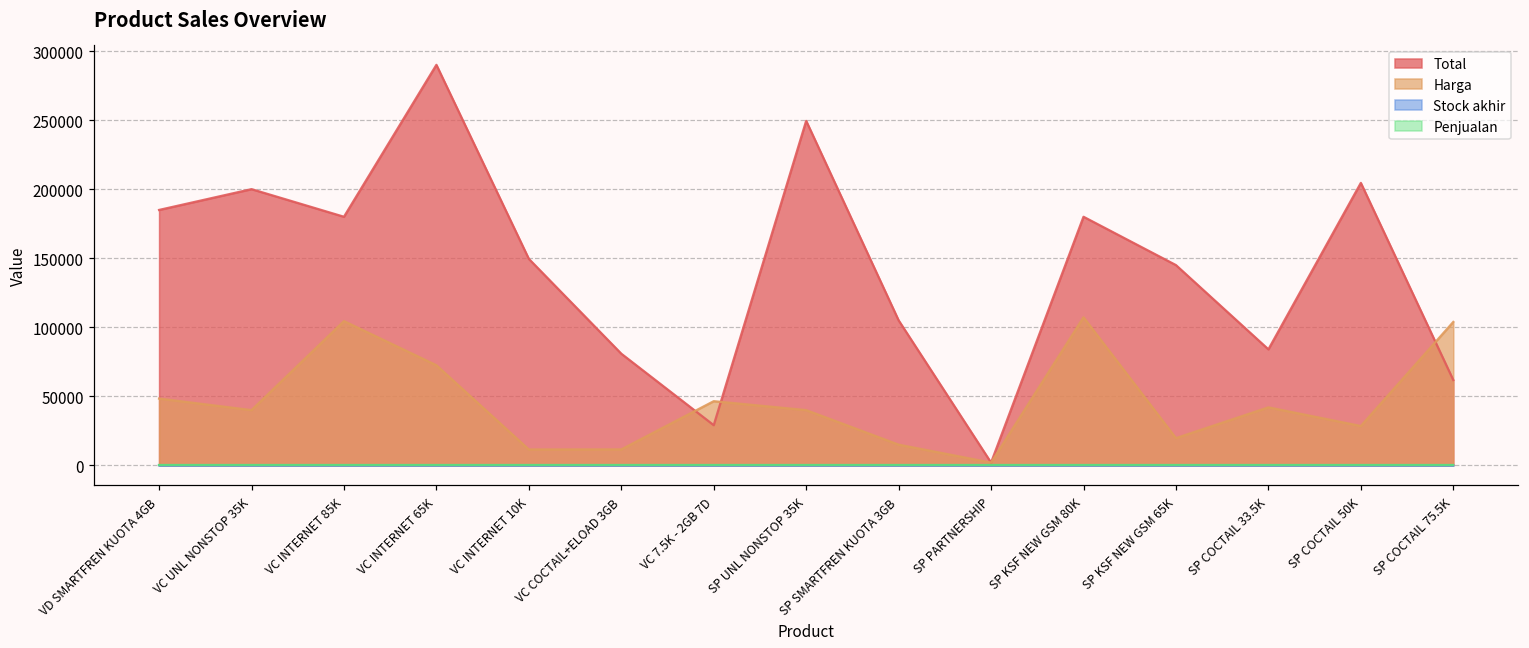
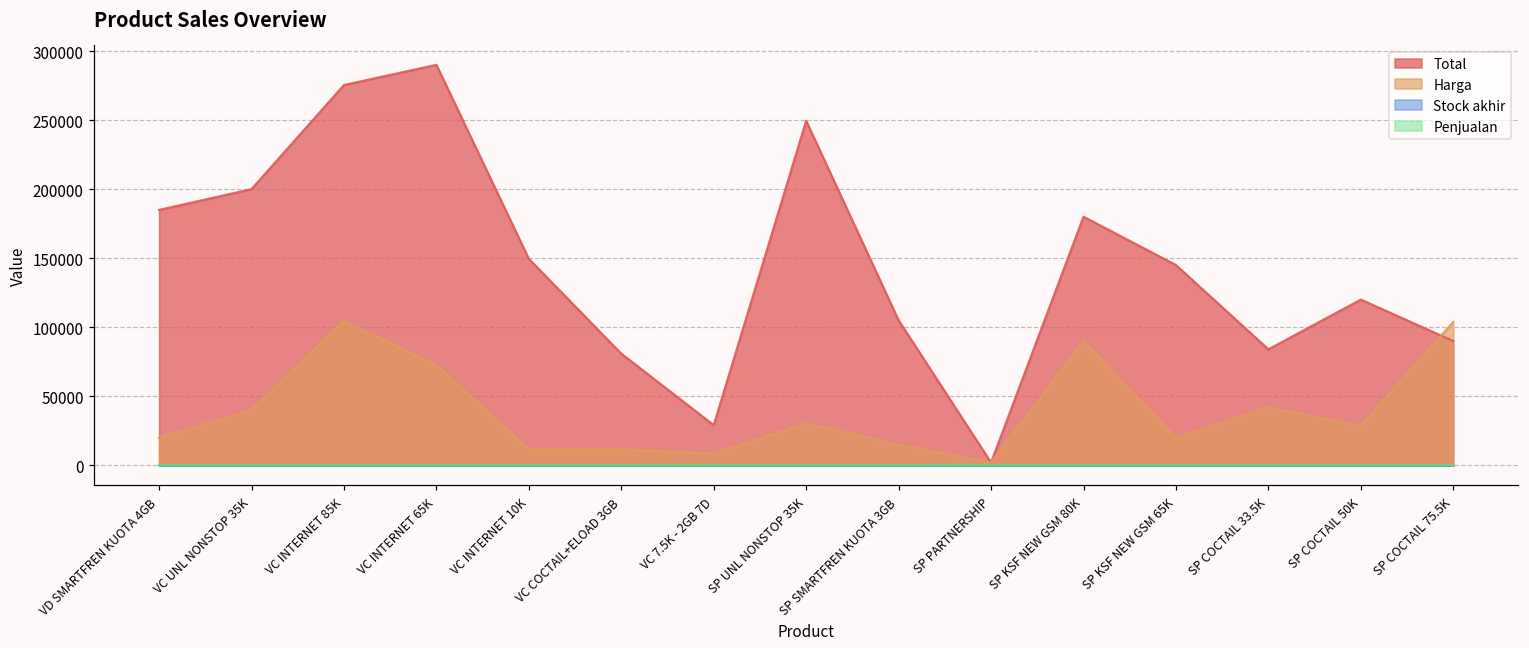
Harga, VD SMARTFREN KUOTA 4GB: 48000 -> 20000
Total, VC INTERNET 85K: 180000 -> 275000
Harga, VC 7.5K - 2GB 7D: 46000 -> 9000
Harga, SP UNL NONSTOP 35K: 40000 -> 30000
Harga, SP KSF NEW GSM 80K: 107000 -> 90000
Total, SP COCTAIL 50K: 205000 -> 120000
Total, SP COCTAIL 75.5K: 62000 -> 90000
